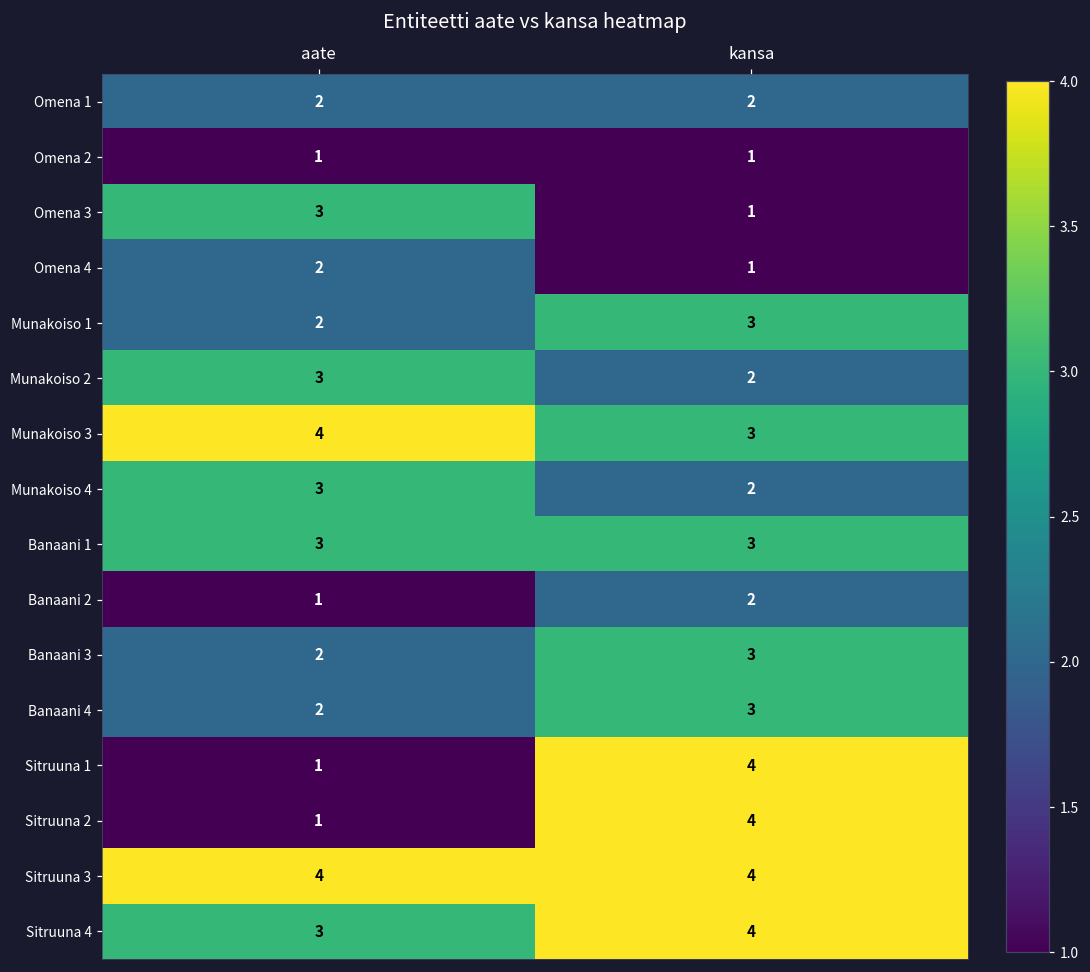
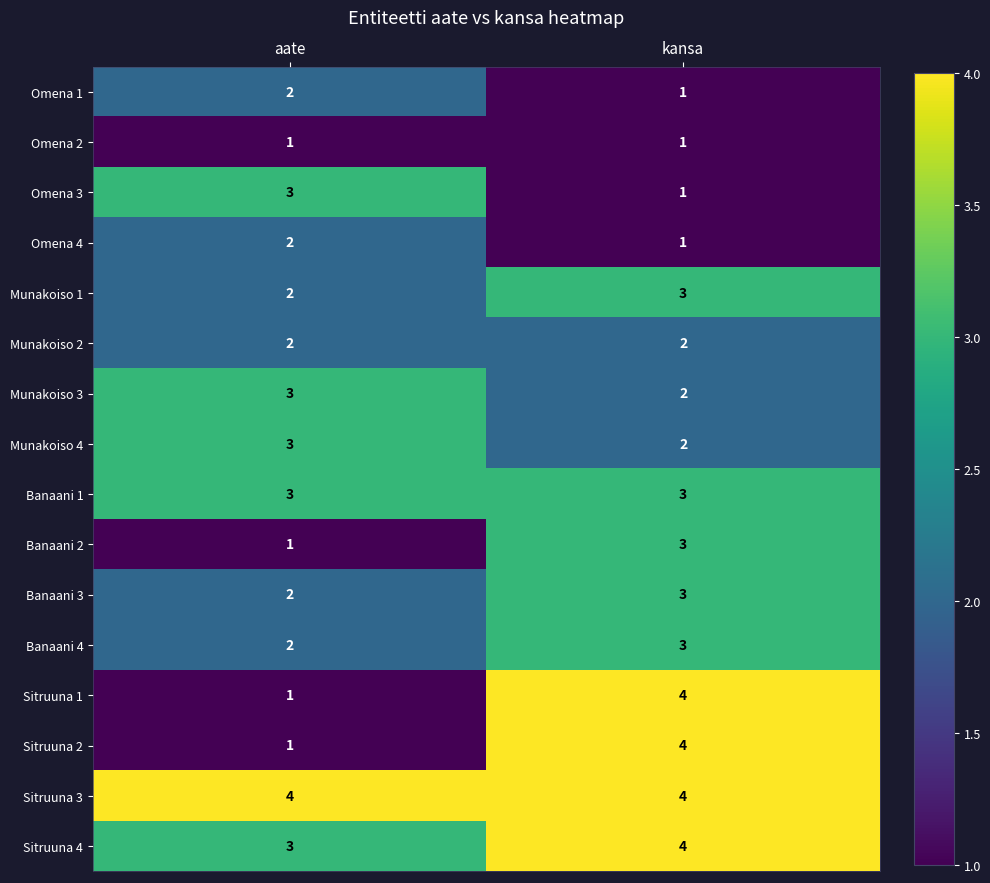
Omena 1, kansa: 2 -> 1
Munakoiso 2, aate: 3 -> 2
Munakoiso 3, aate: 4 -> 3
Munakoiso 3, kansa: 3 -> 2
Banaani 2, kansa: 2 -> 3
